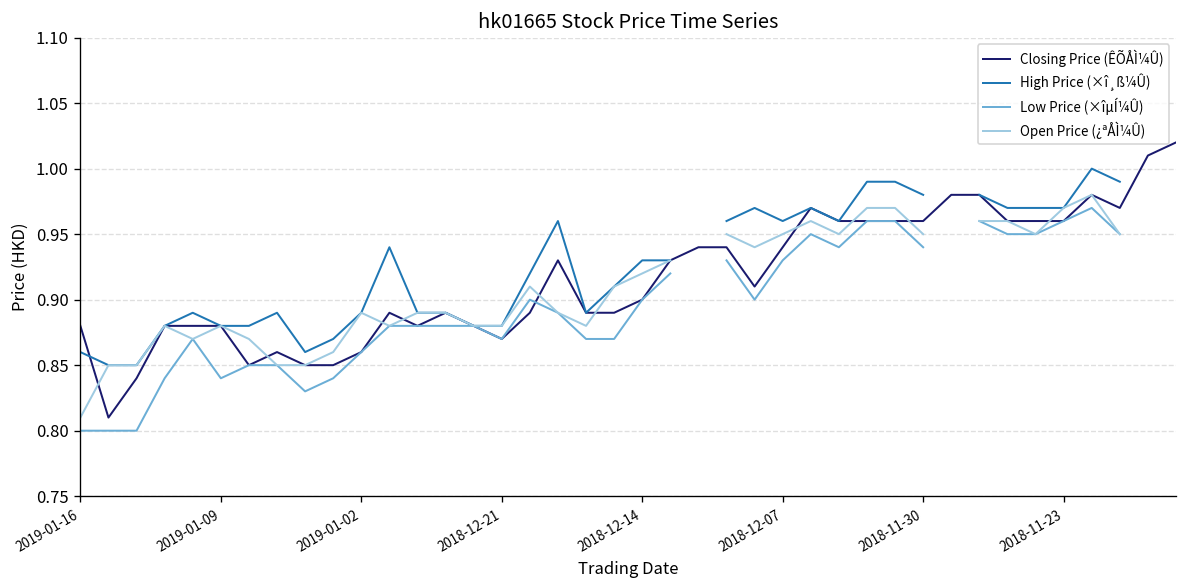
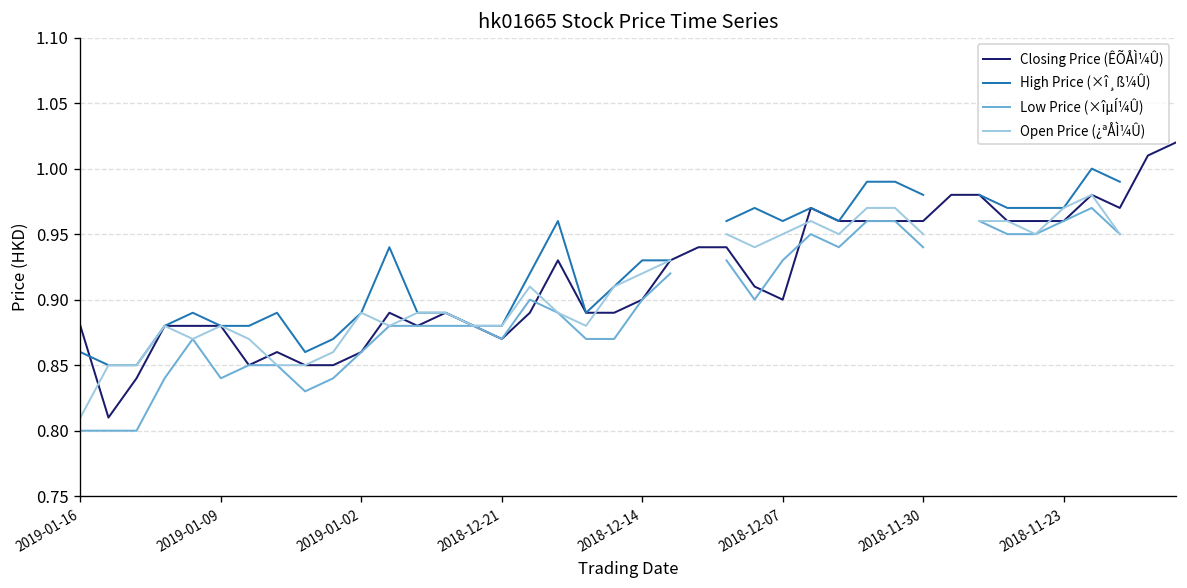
Closing Price (ÊÕÅÌ¼Û), 2018-12-07: 0.94 -> 0.90
